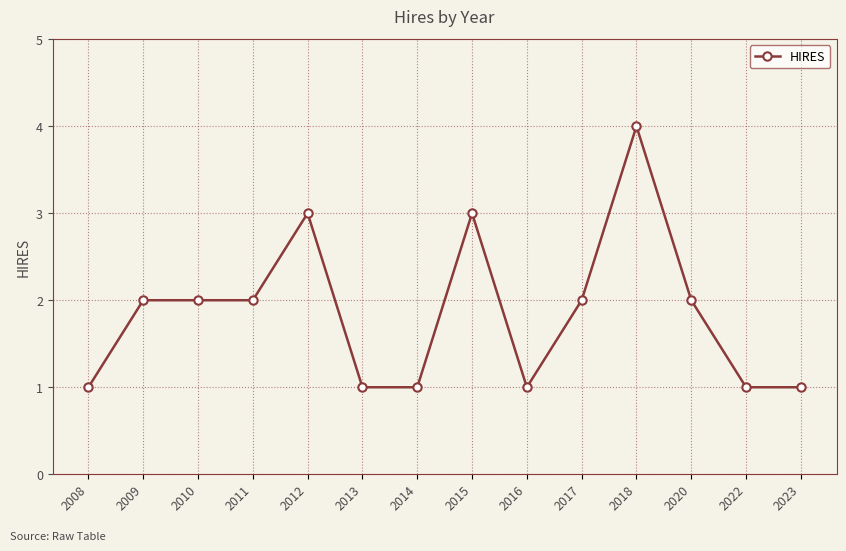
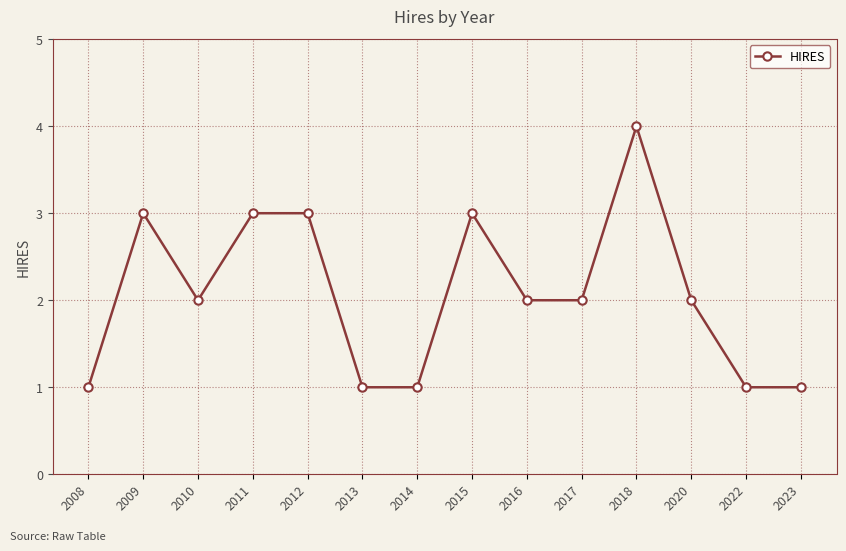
2009: 2 -> 3
2011: 2 -> 3
2016: 1 -> 2
